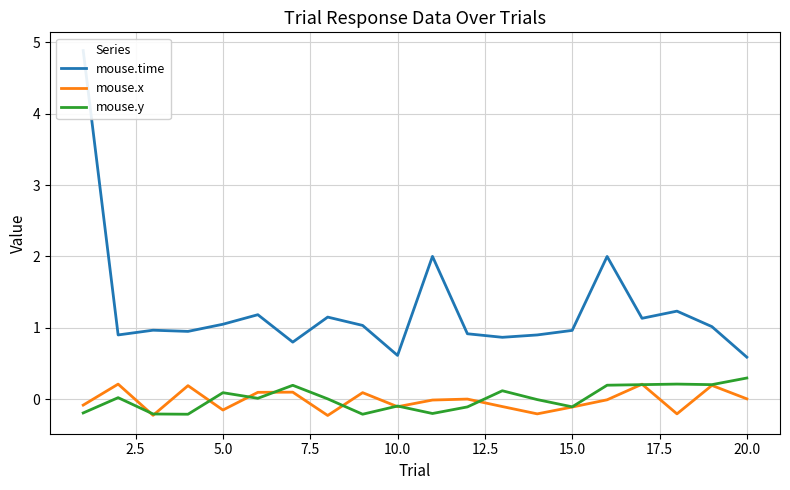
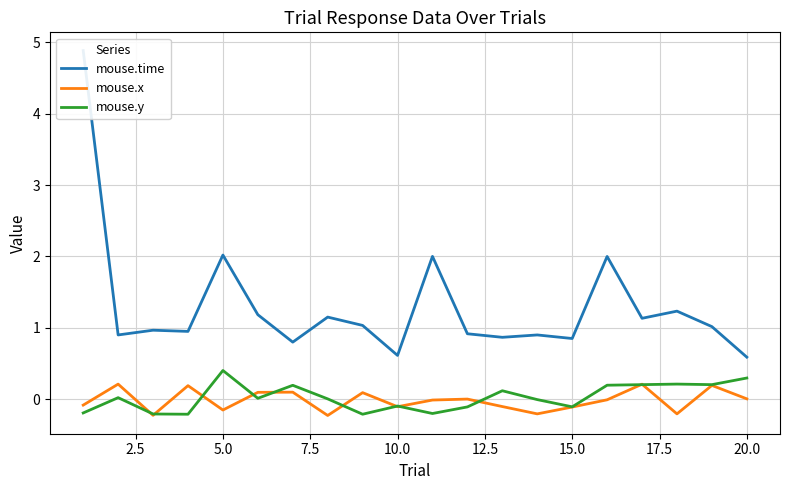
mouse.time, 5.0: 1.0 -> 2.0
mouse.y, 5.0: 0.1 -> 0.4
mouse.time, 15.0: 1.0 -> 0.9
